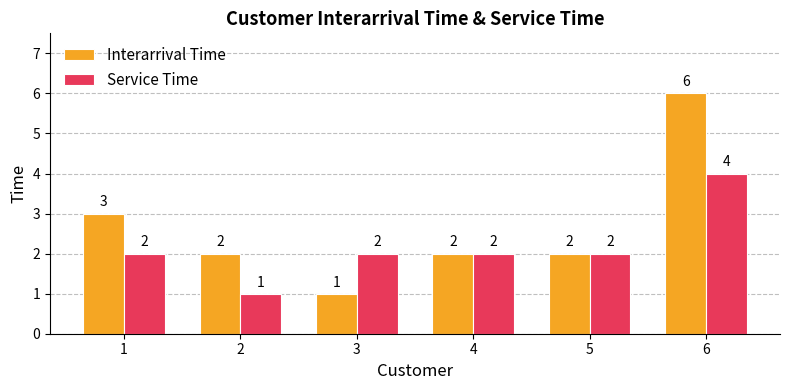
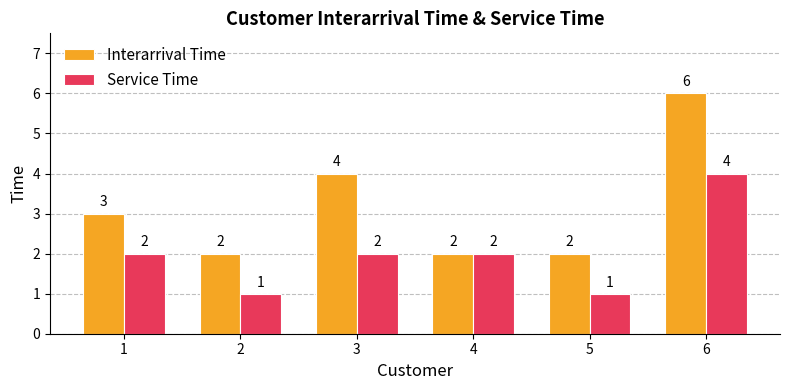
Interarrival Time, 3: 1 -> 4
Service Time, 5: 2 -> 1
